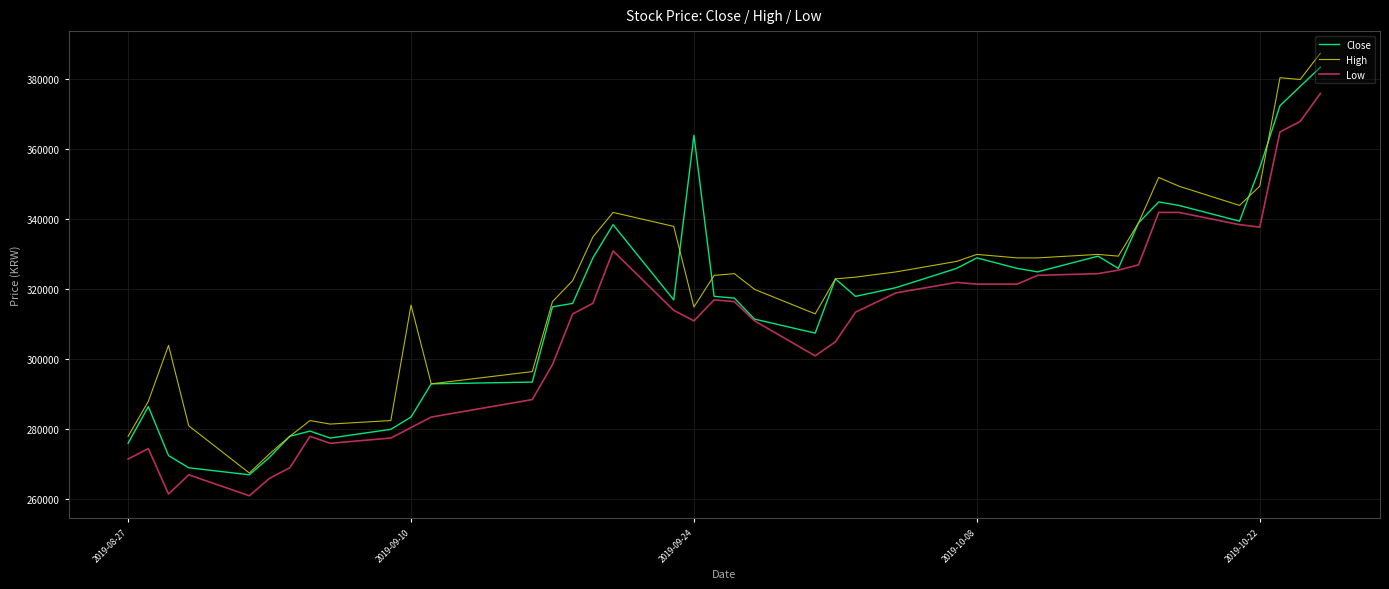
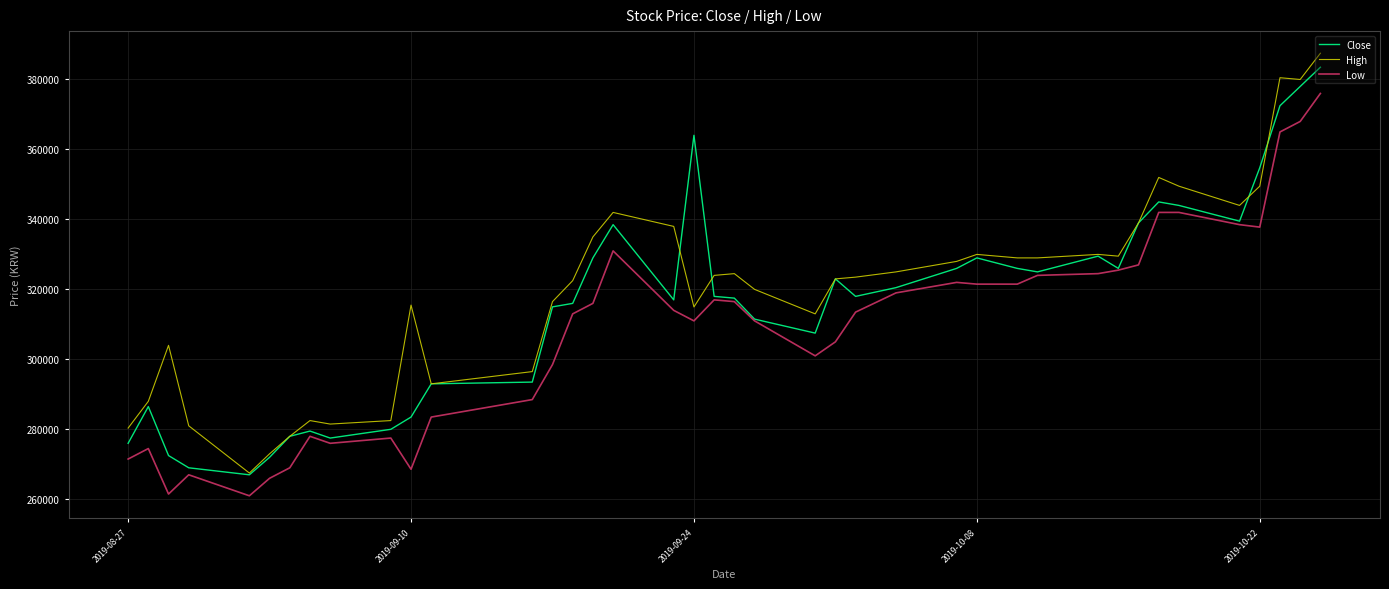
High, 2019-08-27: 278000 -> 280000
Low, 2019-09-10: 281000 -> 269000
